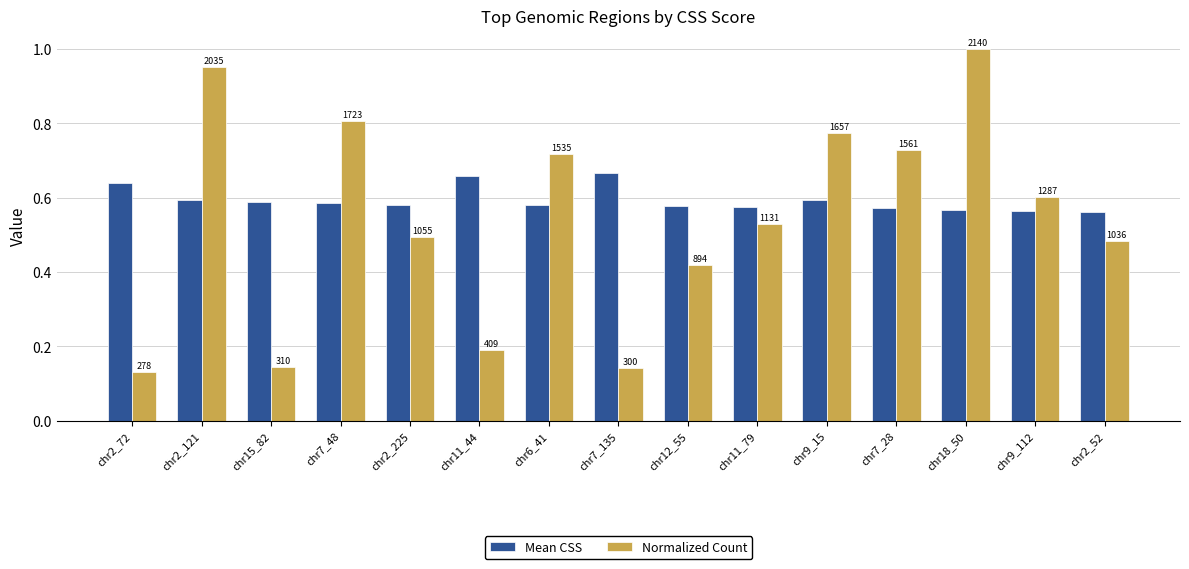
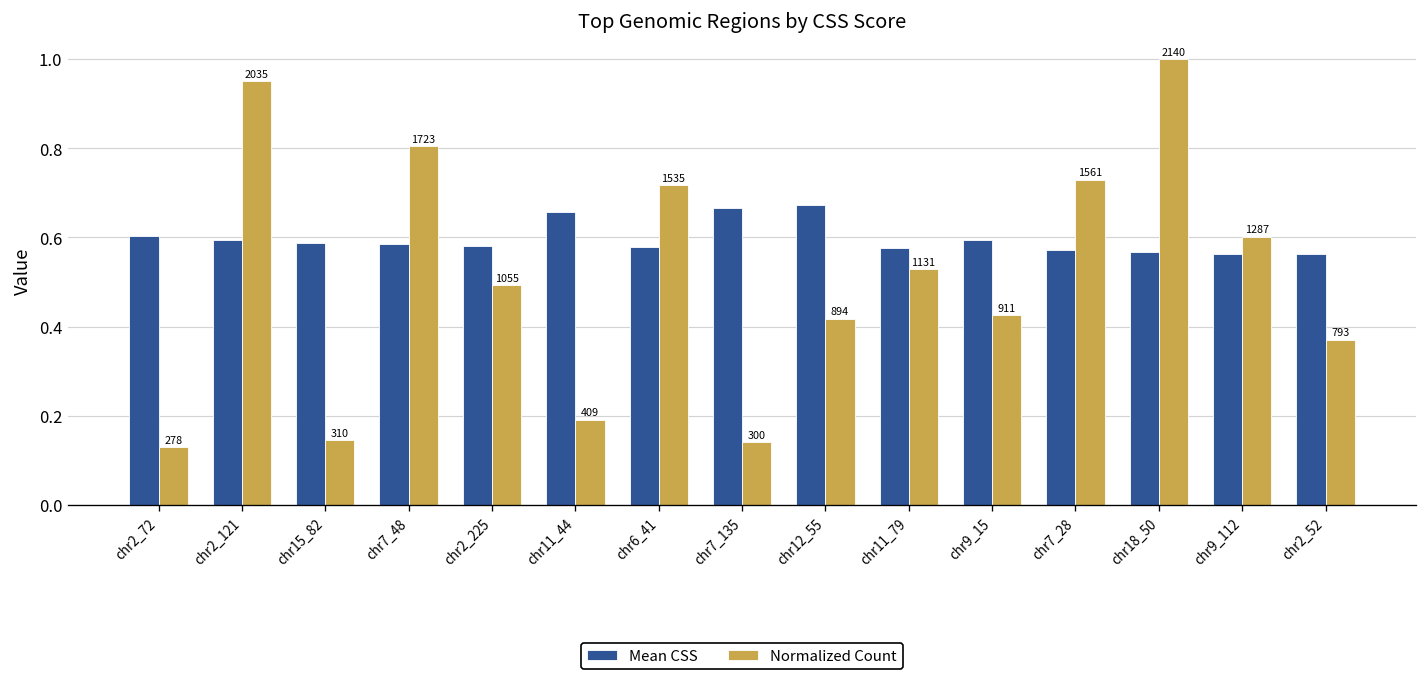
Mean CSS, chr2_72: 0.64 -> 0.60
Mean CSS, chr12_55: 0.58 -> 0.67
Normalized Count, chr9_15: 1657 -> 911
Normalized Count, chr2_52: 1036 -> 793
